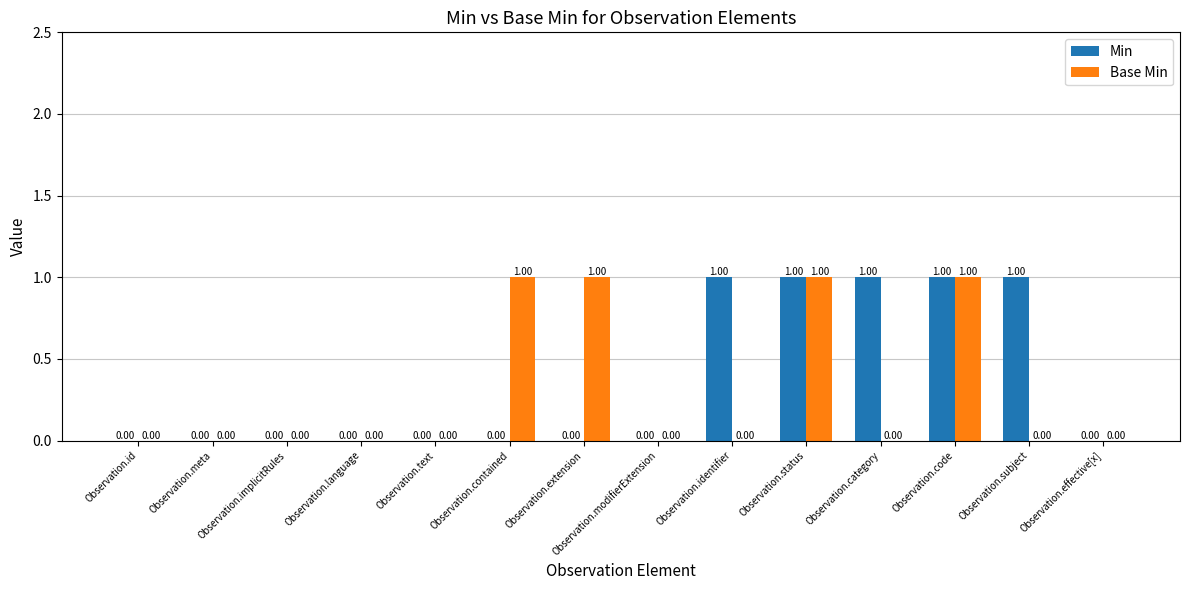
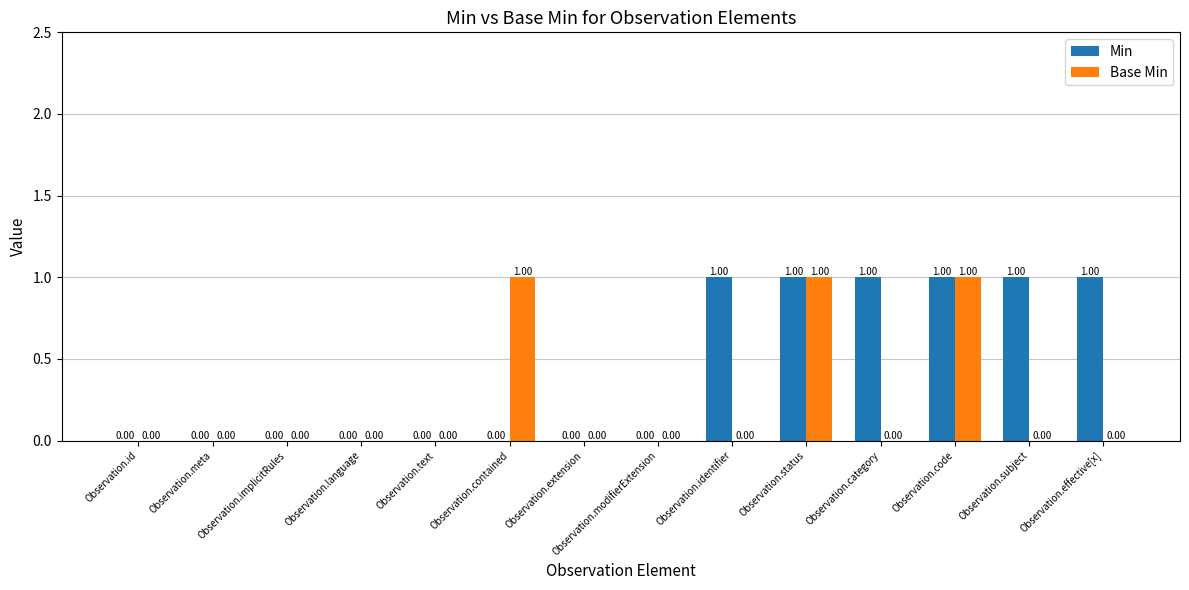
Base Min, Observation.extension: 1.00 -> 0.00
Min, Observation.effective[x]: 0.00 -> 1.00
